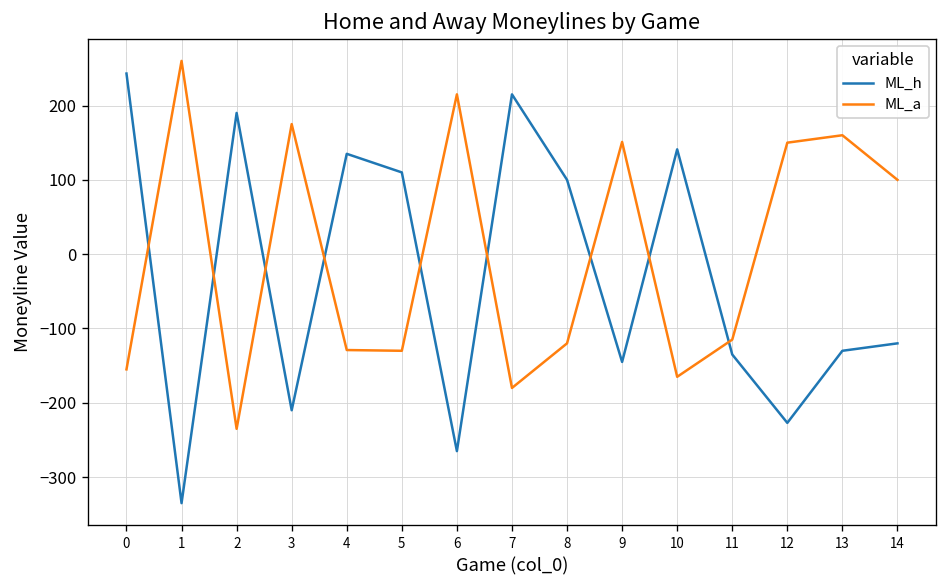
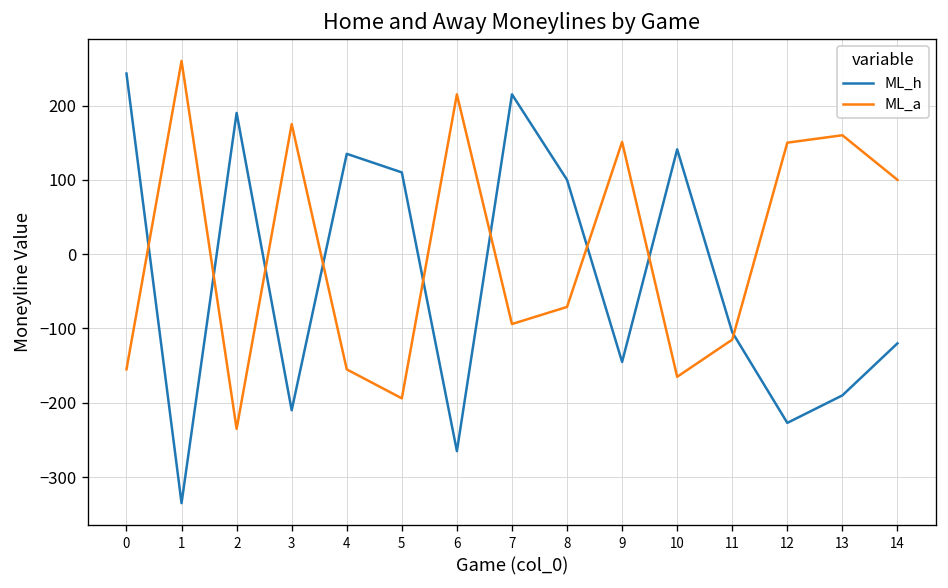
ML_a, 4: -130 -> -160
ML_a, 5: -130 -> -190
ML_a, 7: -180 -> -90
ML_a, 8: -120 -> -70
ML_h, 11: -140 -> -110
ML_h, 13: -130 -> -190
